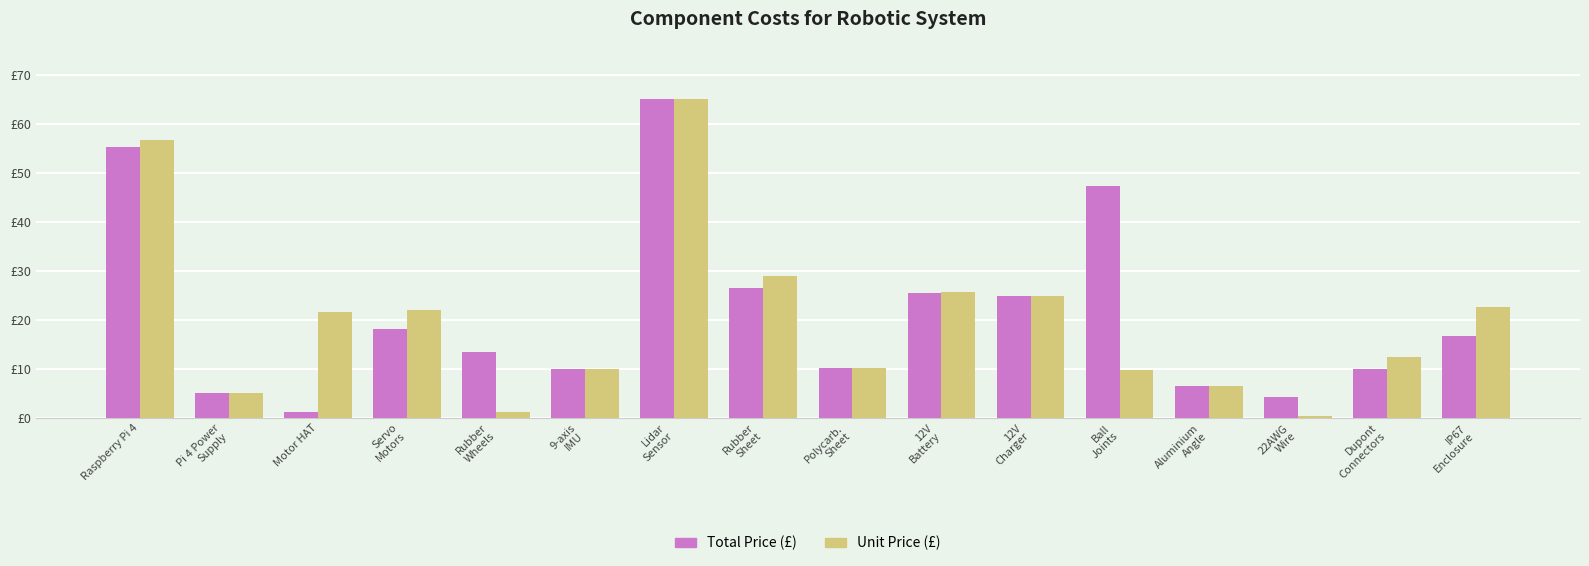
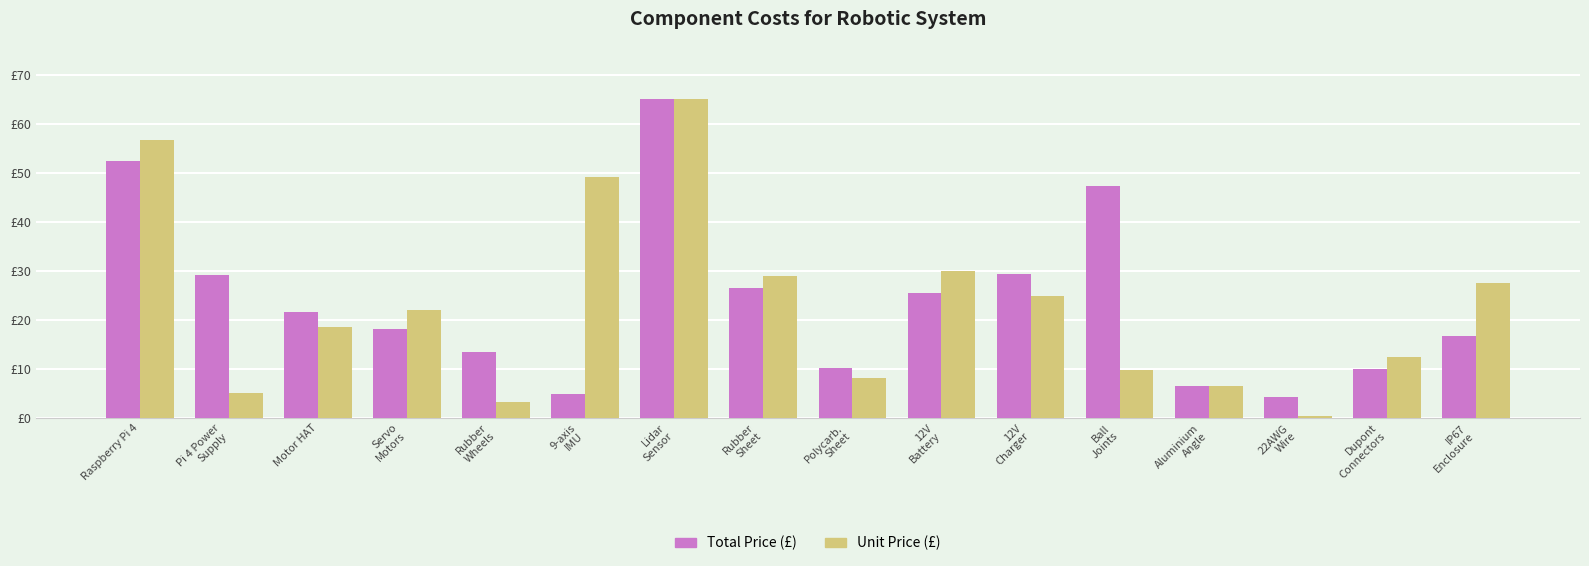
Total Price (£), Raspberry Pi 4: £55 -> £53
Total Price (£), Pi 4 Power Supply: £5 -> £29
Total Price (£), Motor HAT: £1 -> £22
Unit Price (£), Motor HAT: £22 -> £19
Unit Price (£), Rubber Wheels: £1 -> £3
Total Price (£), 9-axis IMU: £10 -> £5
Unit Price (£), 9-axis IMU: £10 -> £49
Unit Price (£), Polycarb. Sheet: £10 -> £8
Unit Price (£), 12V Battery: £26 -> £30
Total Price (£), 12V Charger: £25 -> £30
Unit Price (£), IP67 Enclosure: £23 -> £28
